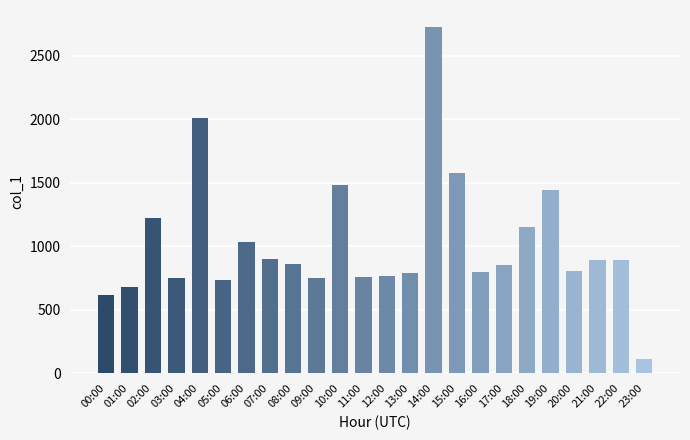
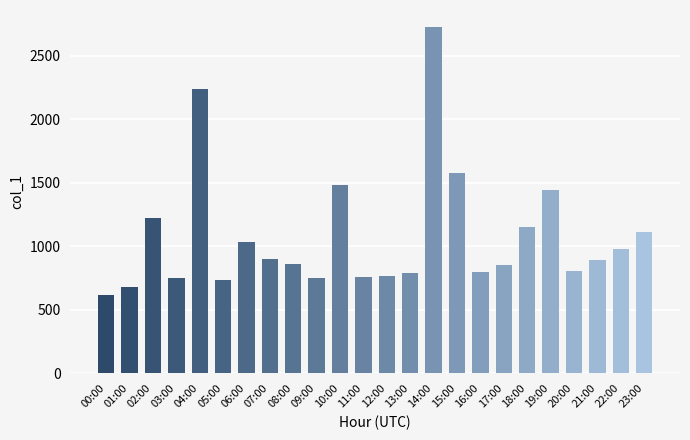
04:00: 2010 -> 2240
22:00: 890 -> 980
23:00: 120 -> 1110
